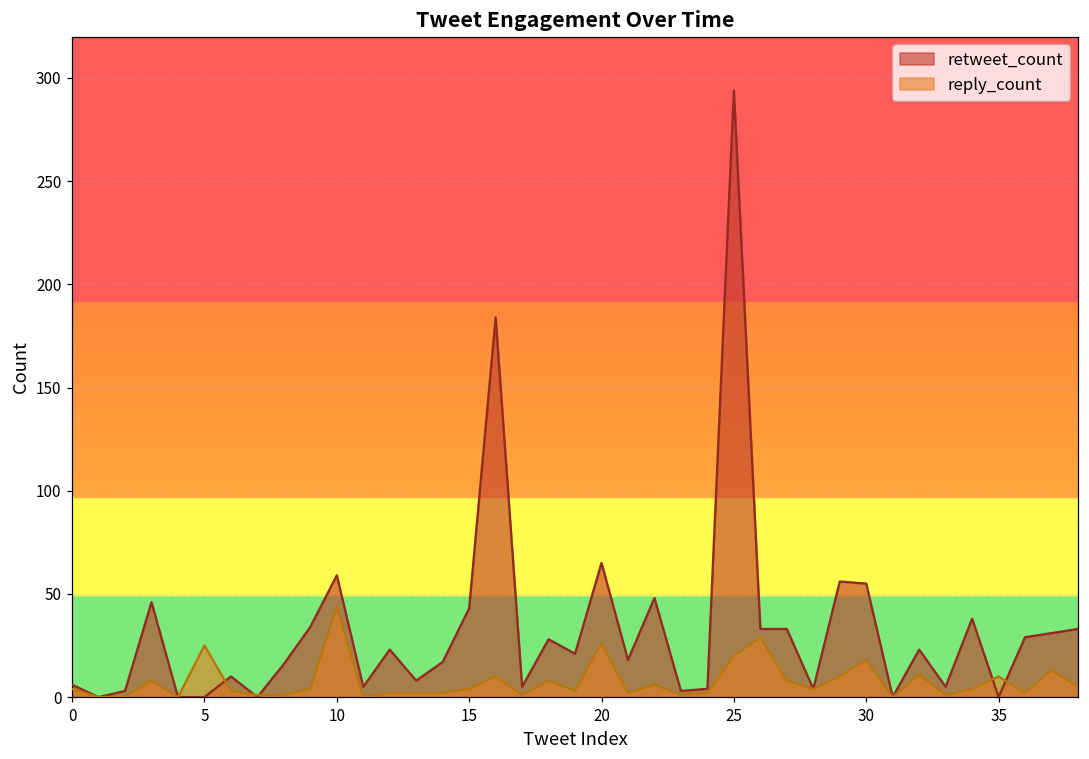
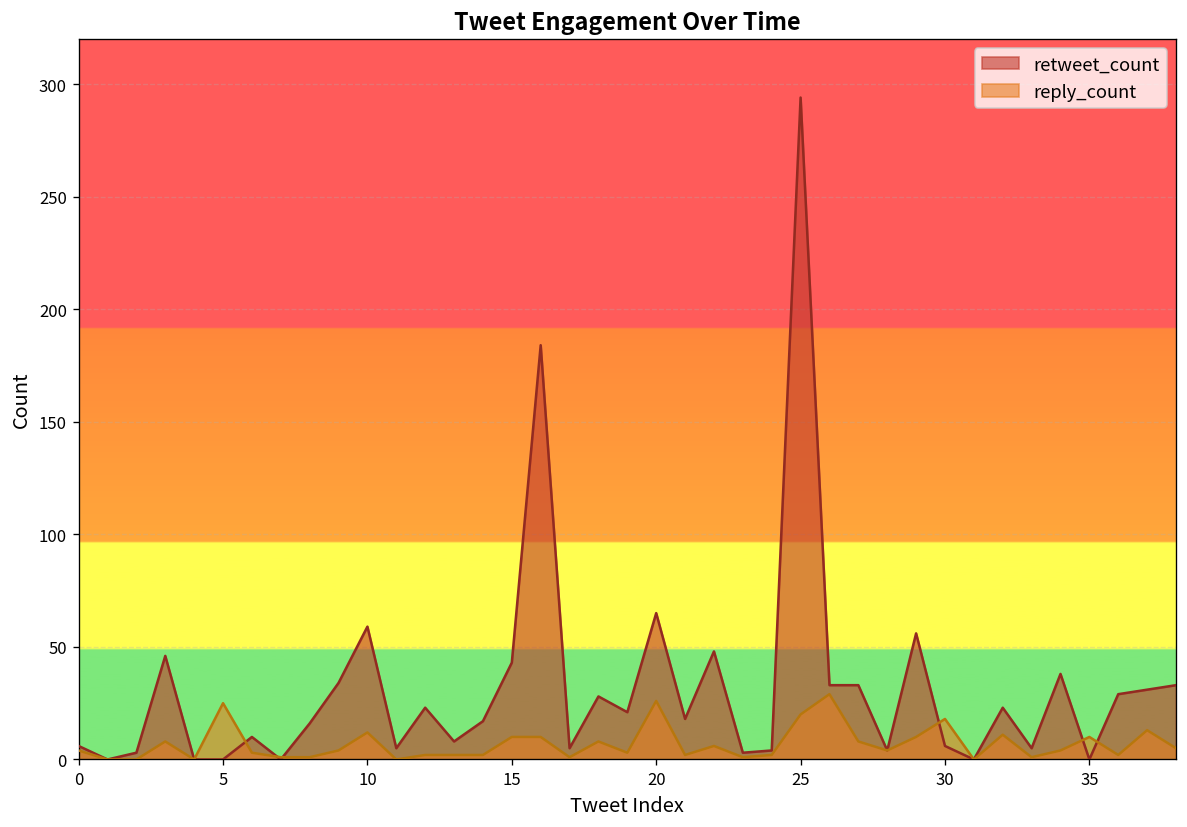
reply_count, 10: 44 -> 12
reply_count, 15: 4 -> 10
retweet_count, 30: 55 -> 6
